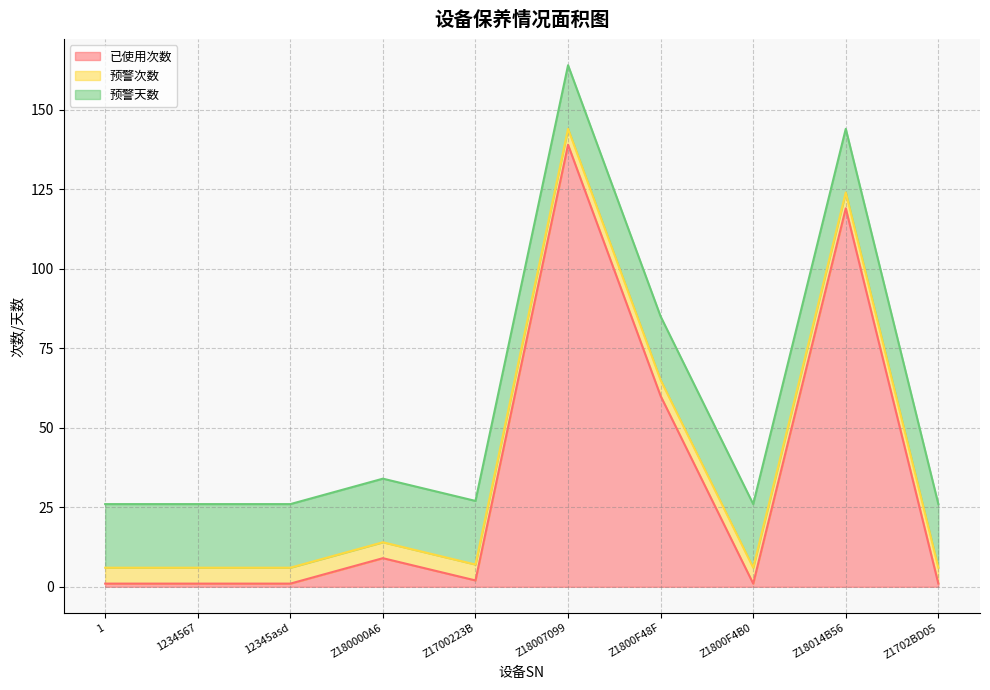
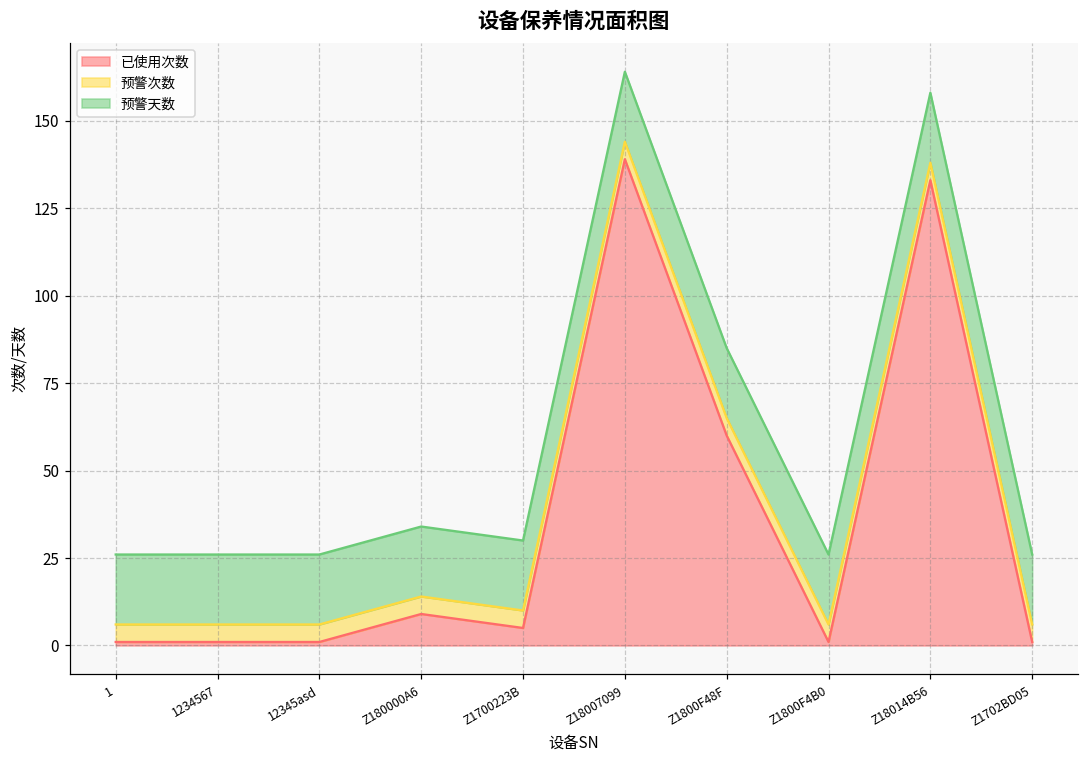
已使用次数, Z1700223B: 2 -> 5
已使用次数, Z18014B56: 119 -> 133
